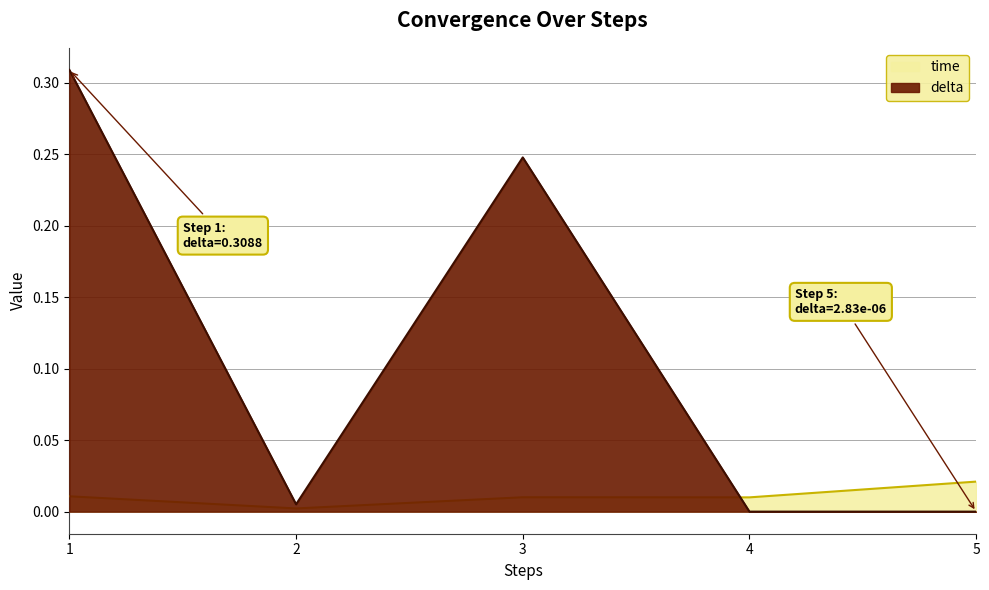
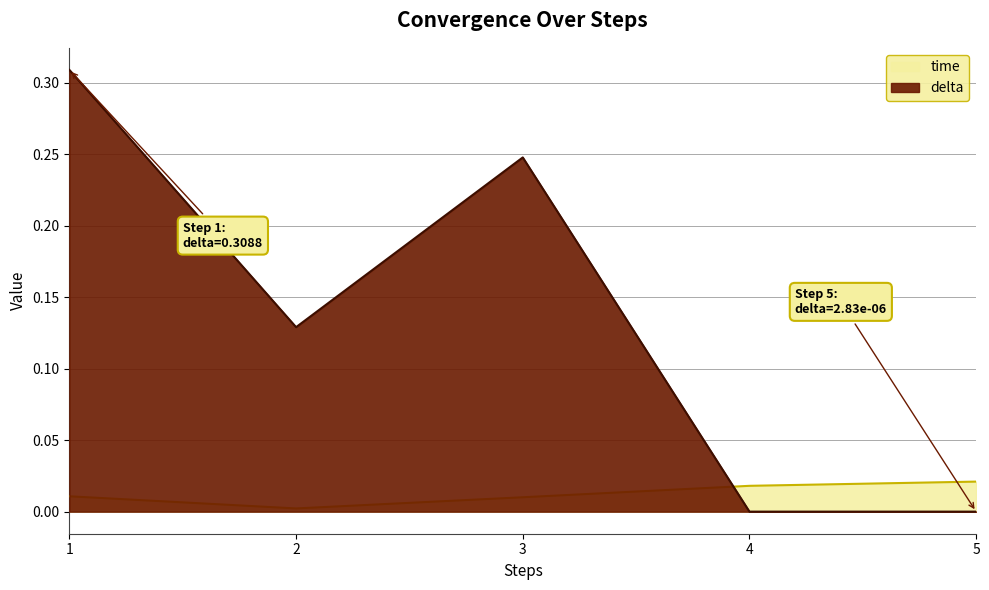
delta, 2: 0.005 -> 0.129
time, 4: 0.010 -> 0.018
